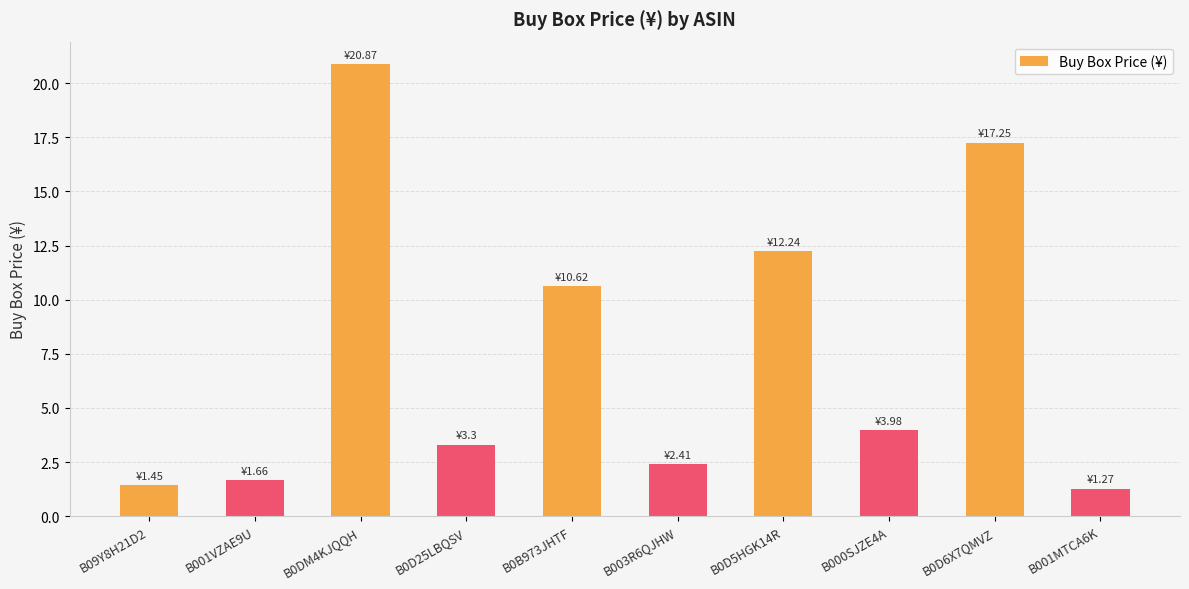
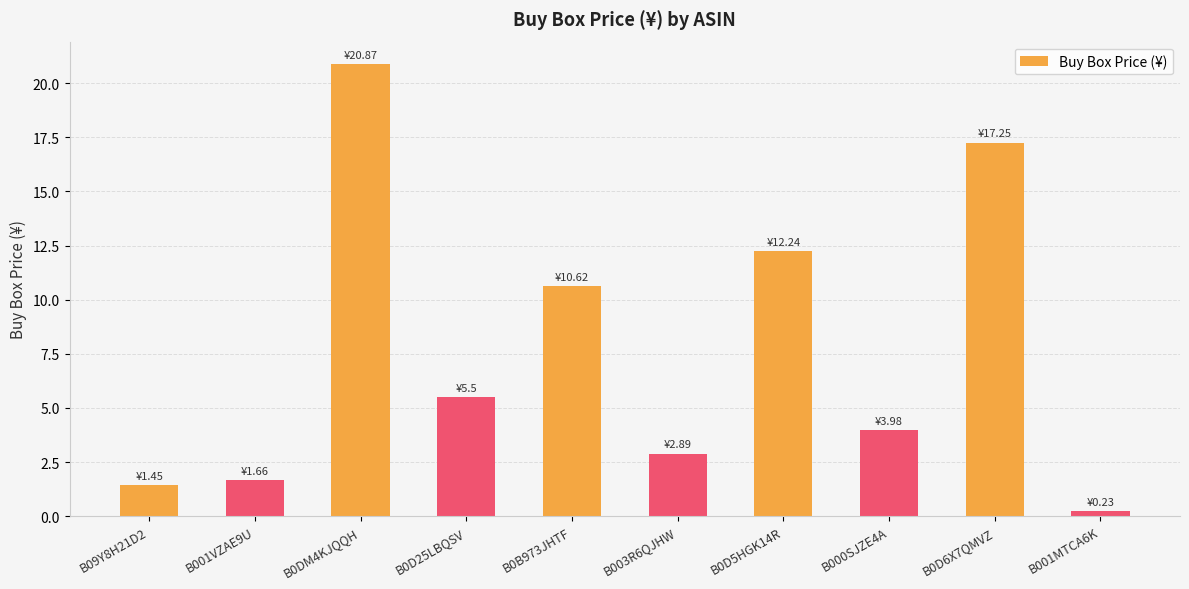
B0D25LBQSV: ¥3.3 -> ¥5.5
B003R6QJHW: ¥2.41 -> ¥2.89
B001MTCA6K: ¥1.27 -> ¥0.23
